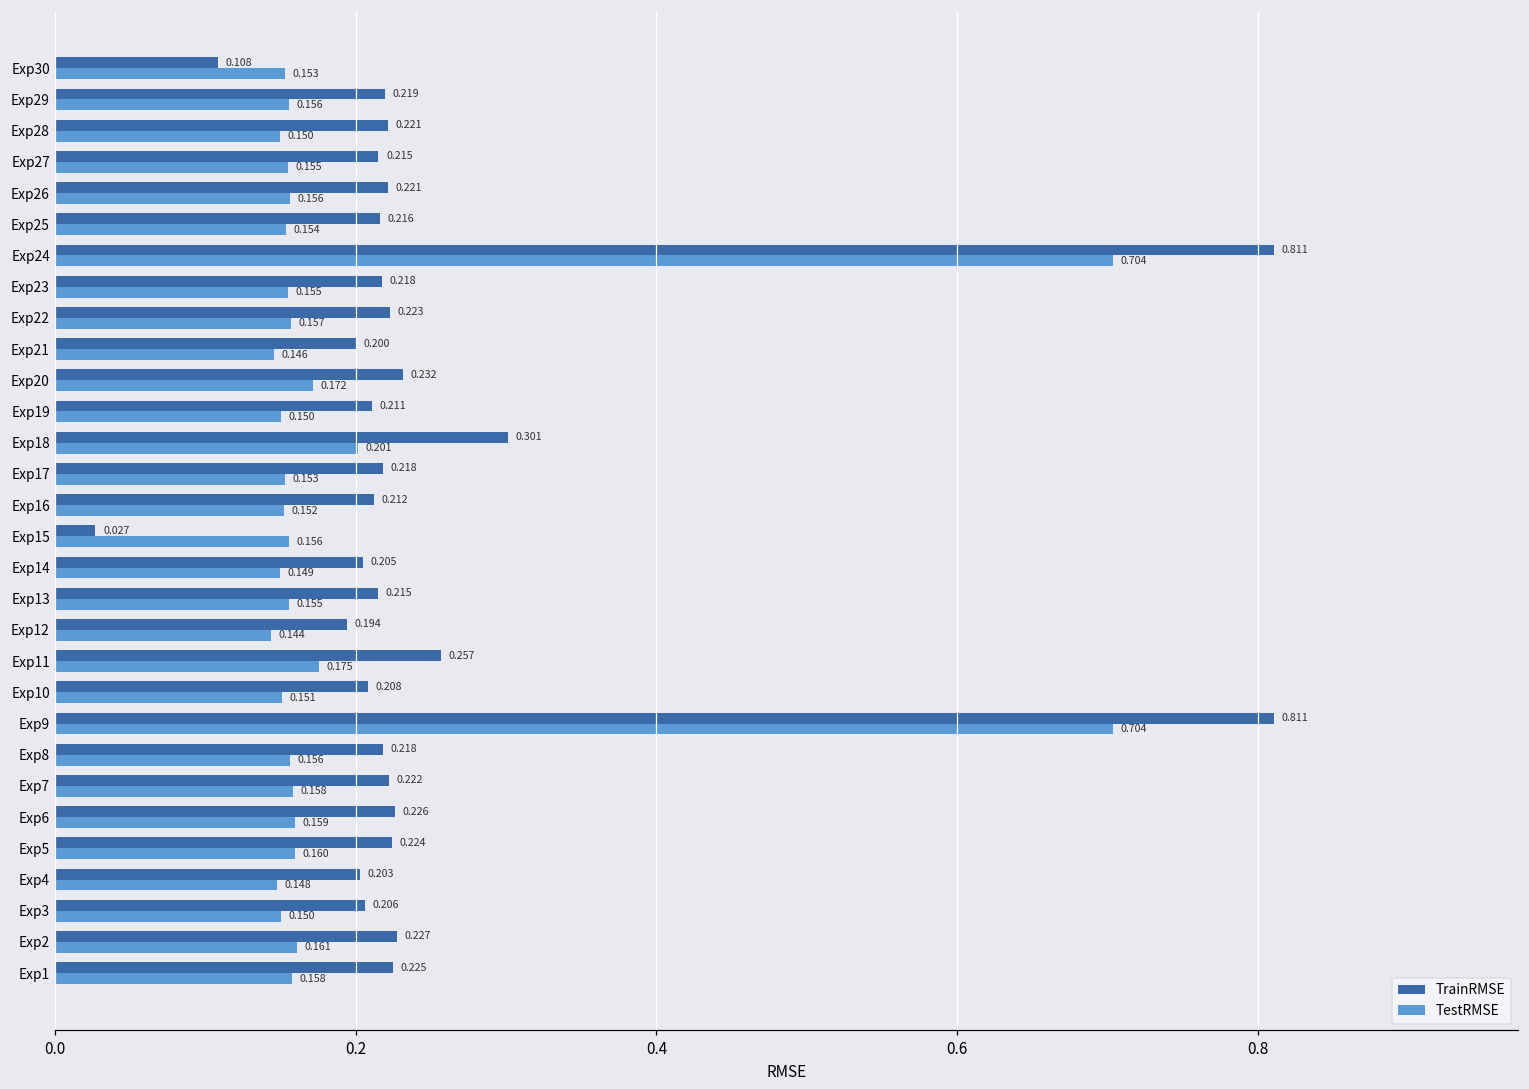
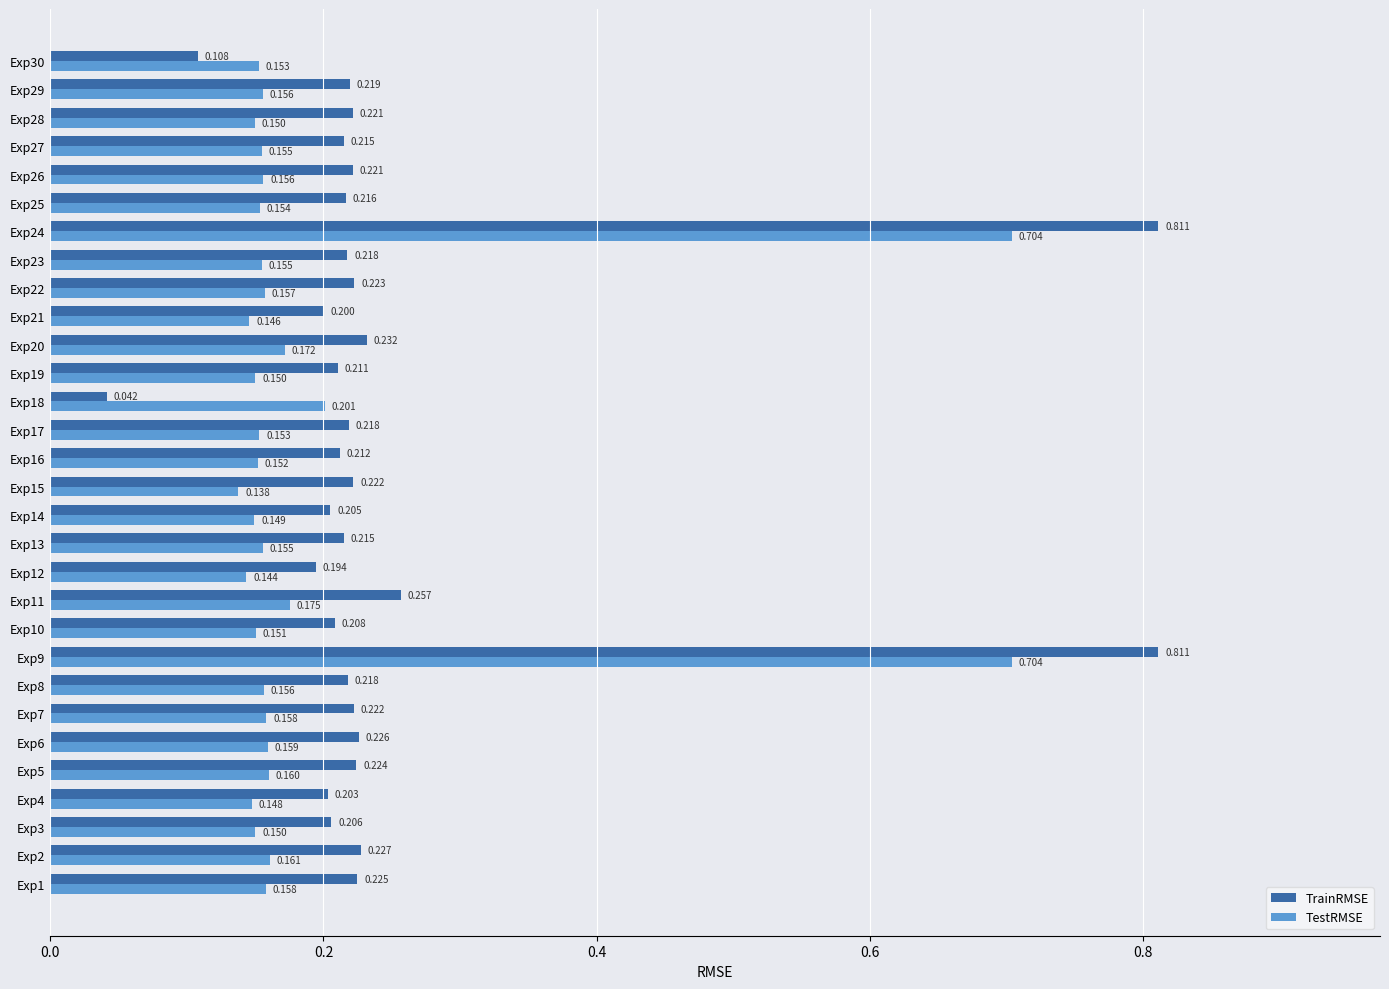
TrainRMSE, Exp18: 0.301 -> 0.042
TrainRMSE, Exp15: 0.027 -> 0.222
TestRMSE, Exp15: 0.156 -> 0.138
